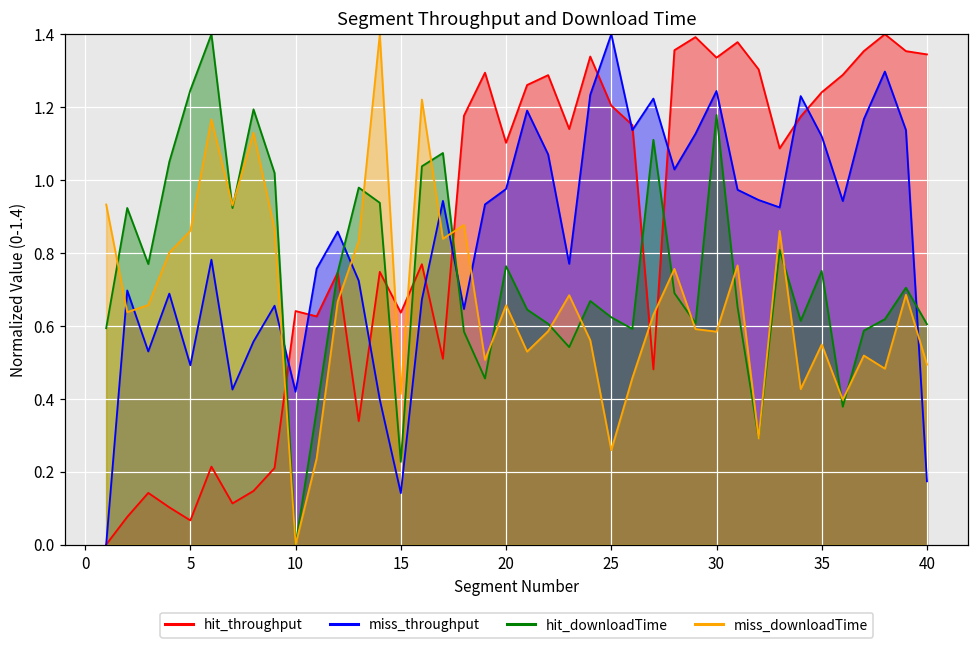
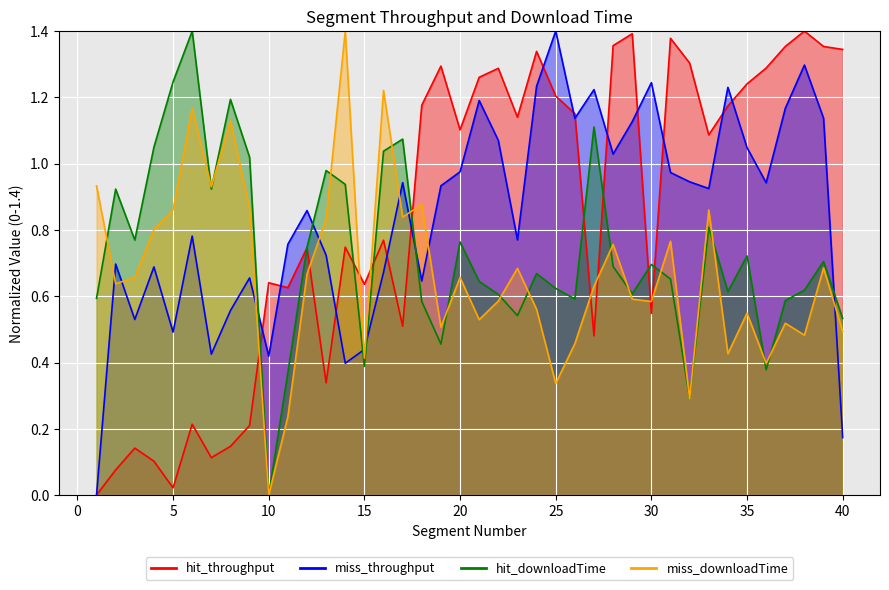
hit_throughput, 5: 0.07 -> 0.02
miss_throughput, 15: 0.14 -> 0.44
hit_downloadTime, 15: 0.23 -> 0.39
miss_downloadTime, 25: 0.26 -> 0.34
hit_throughput, 30: 1.34 -> 0.55
hit_downloadTime, 30: 1.18 -> 0.70
miss_throughput, 35: 1.12 -> 1.05
hit_downloadTime, 35: 0.75 -> 0.72
hit_downloadTime, 40: 0.60 -> 0.53
